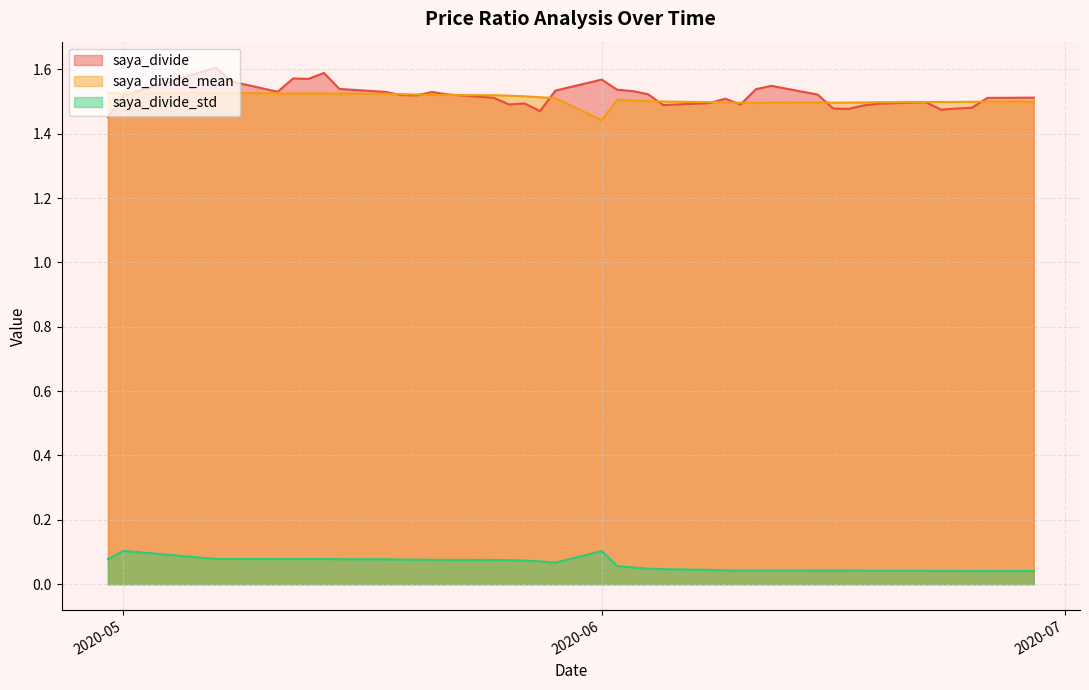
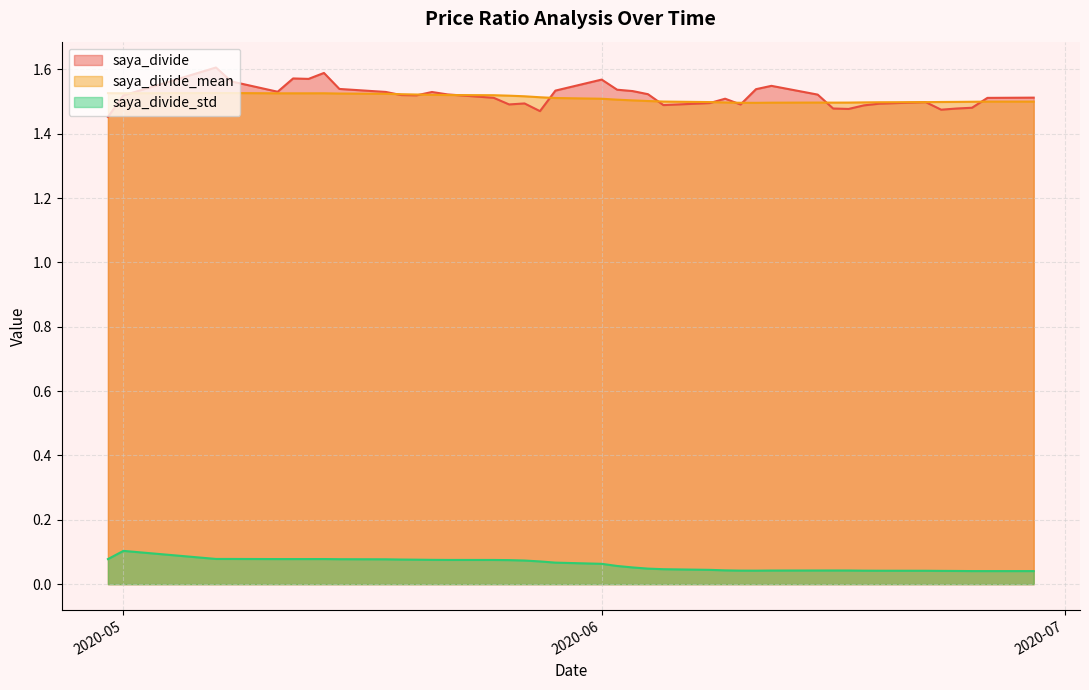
saya_divide_mean, 2020-06: 1.44 -> 1.51
saya_divide_std, 2020-06: 0.10 -> 0.06
